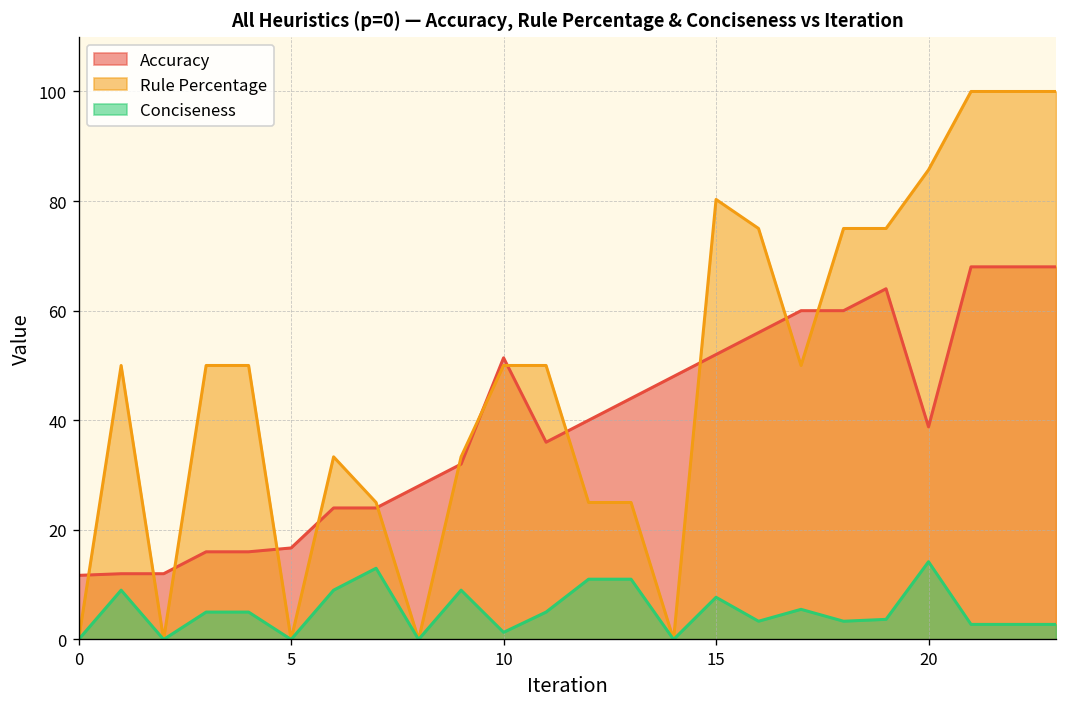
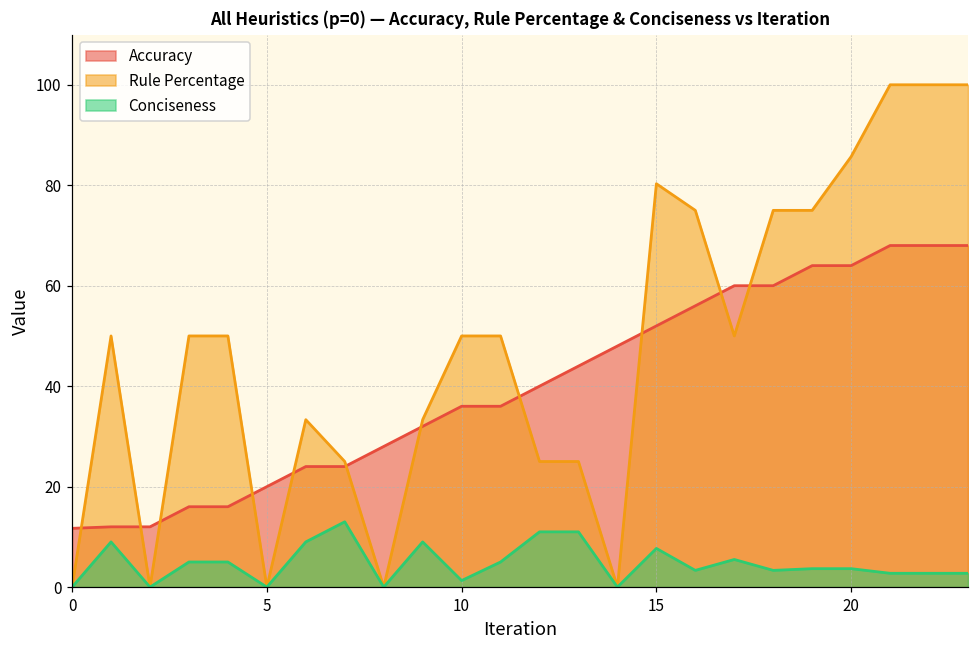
Accuracy, 5: 17 -> 20
Accuracy, 10: 51 -> 36
Accuracy, 20: 39 -> 64
Conciseness, 20: 14 -> 4
